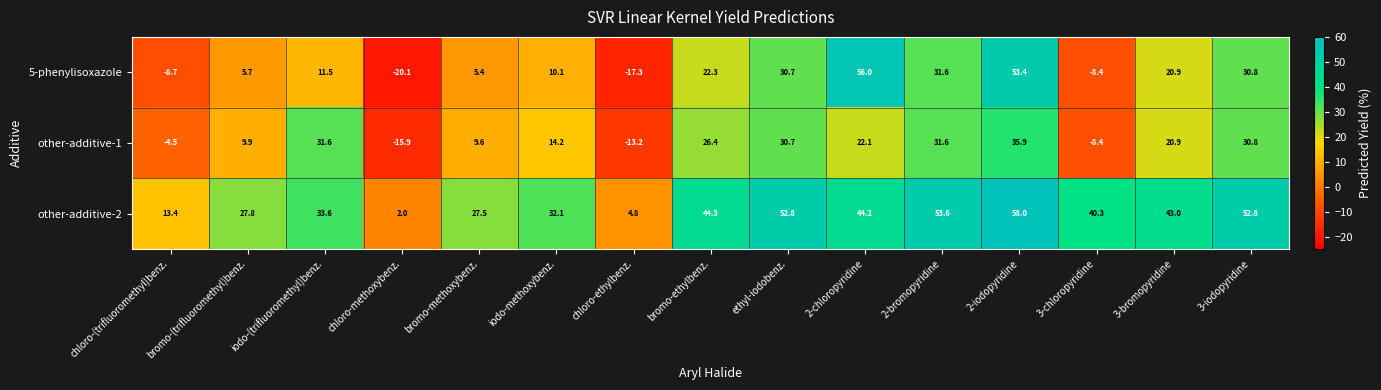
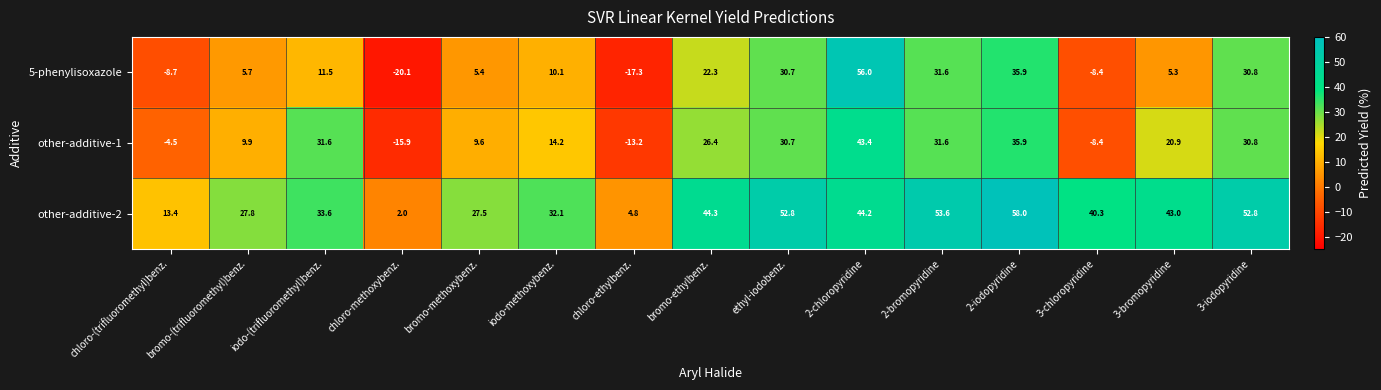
5-phenylisoxazole, 2-iodopyridine: 53.4 -> 35.9
5-phenylisoxazole, 3-bromopyridine: 20.9 -> 5.3
other-additive-1, 2-chloropyridine: 22.1 -> 43.4
